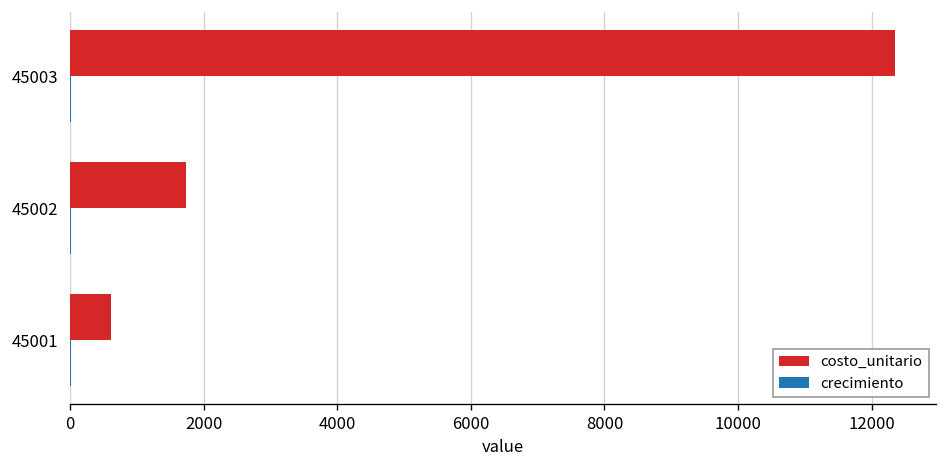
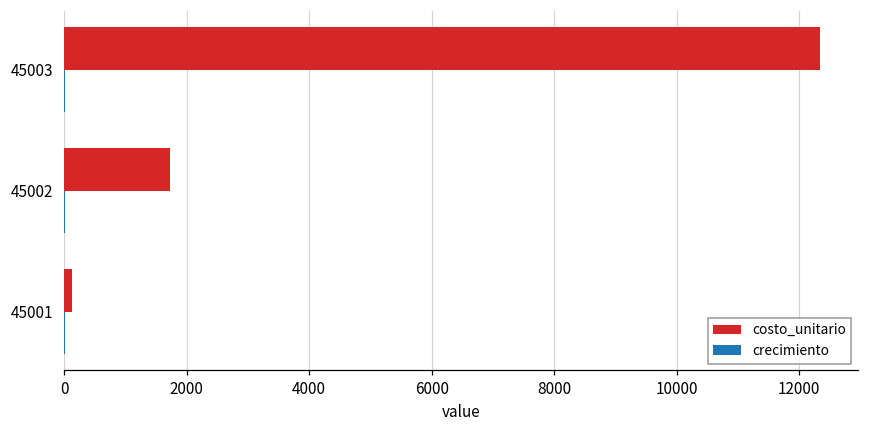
costo_unitario, 45001: 600 -> 100
